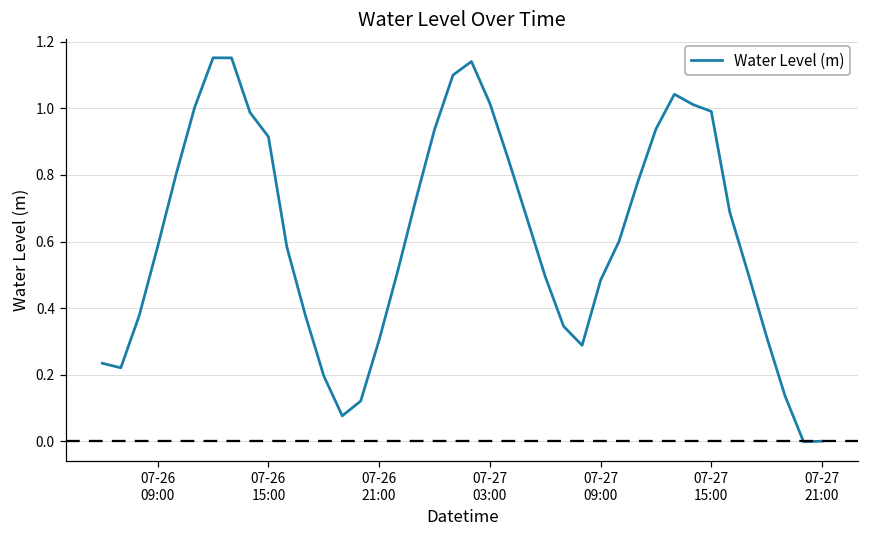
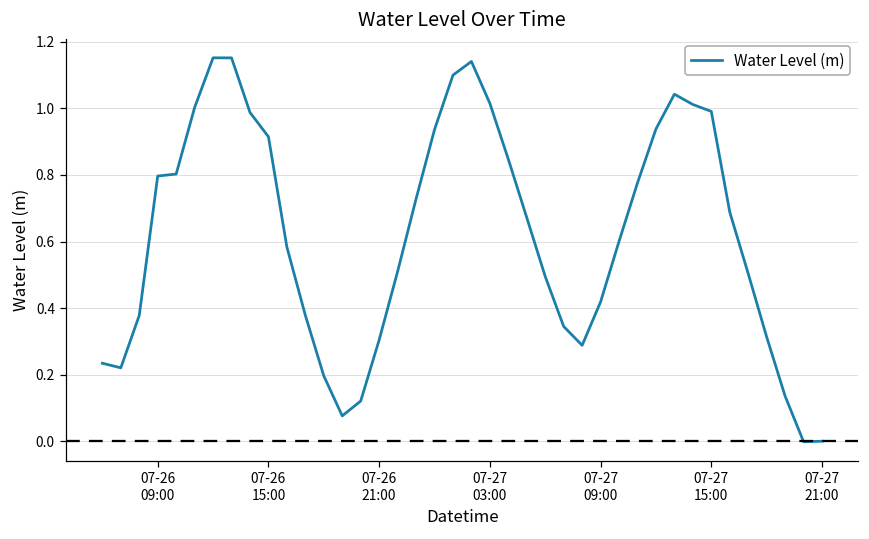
07-26 09:00: 0.59 -> 0.80
07-27 09:00: 0.48 -> 0.42
